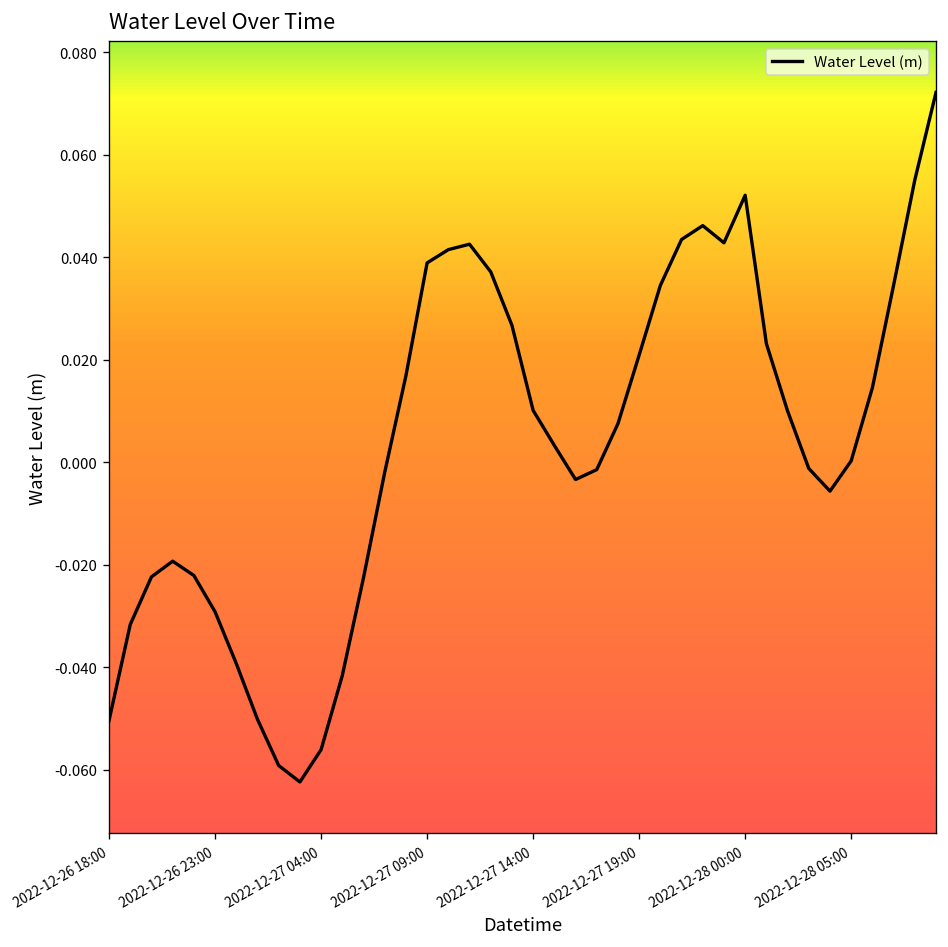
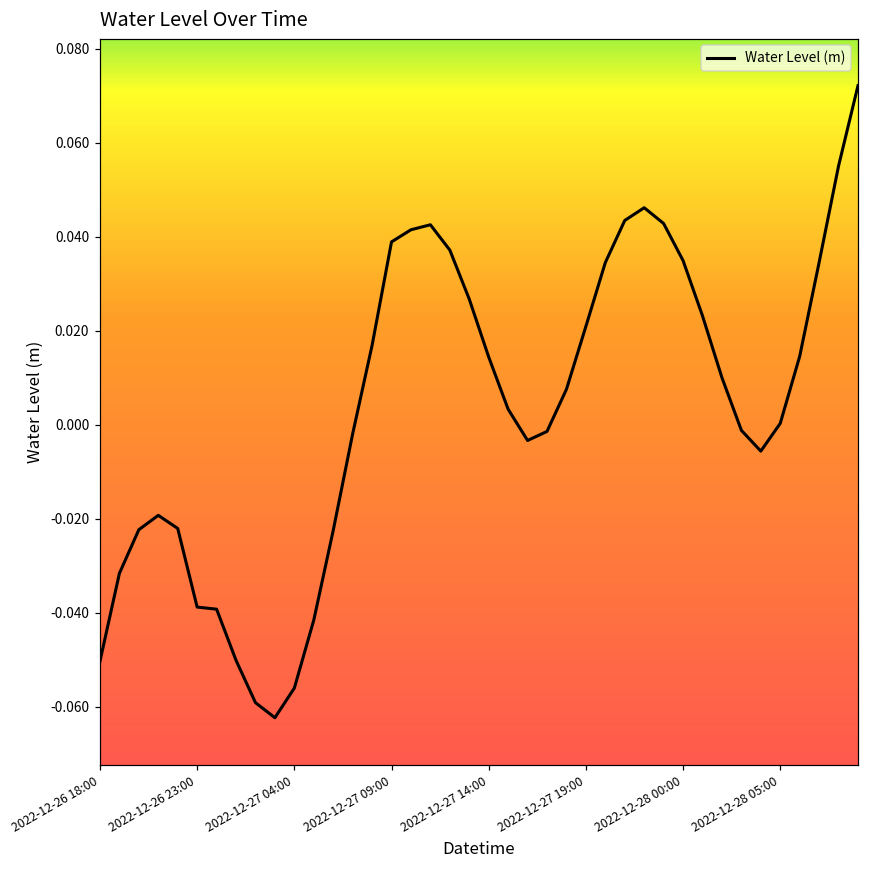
2022-12-26 23:00: -0.029 -> -0.039
2022-12-27 14:00: 0.010 -> 0.014
2022-12-28 00:00: 0.052 -> 0.035
